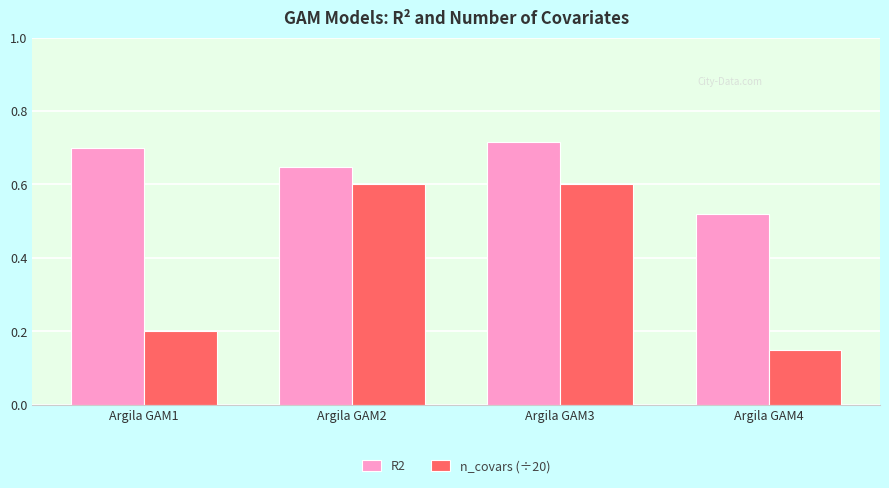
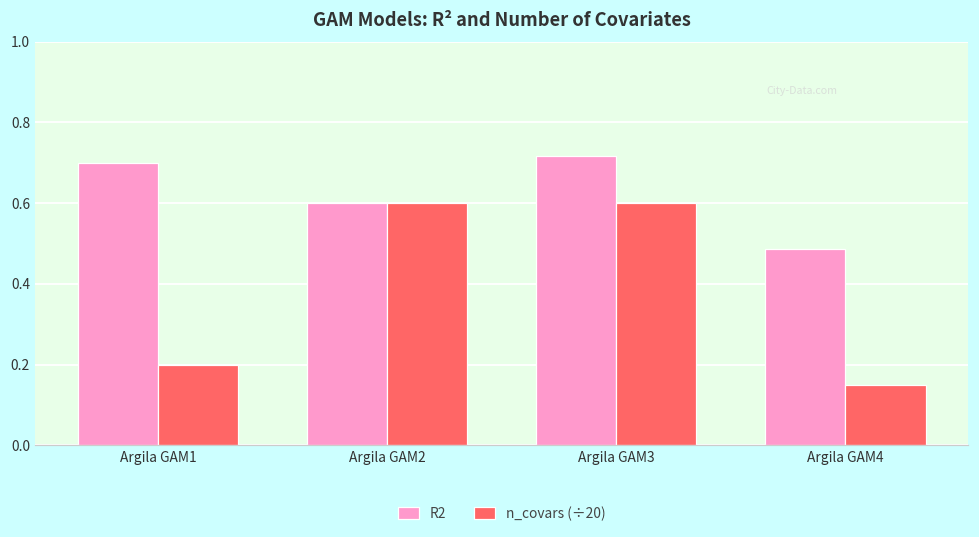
R2, Argila GAM2: 0.65 -> 0.60
R2, Argila GAM4: 0.52 -> 0.49
